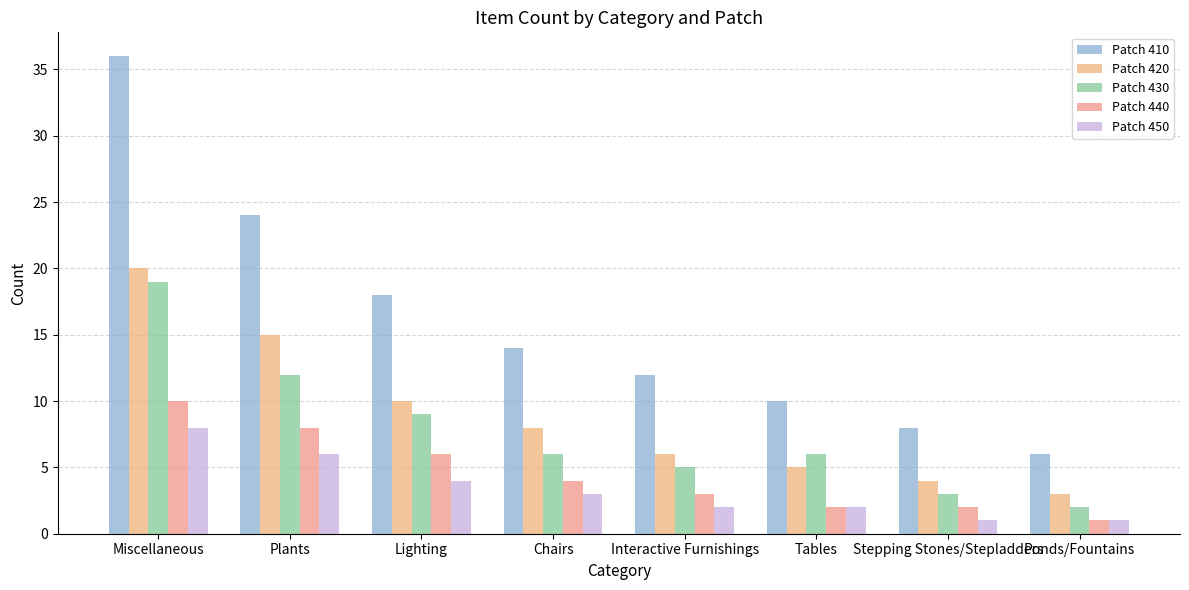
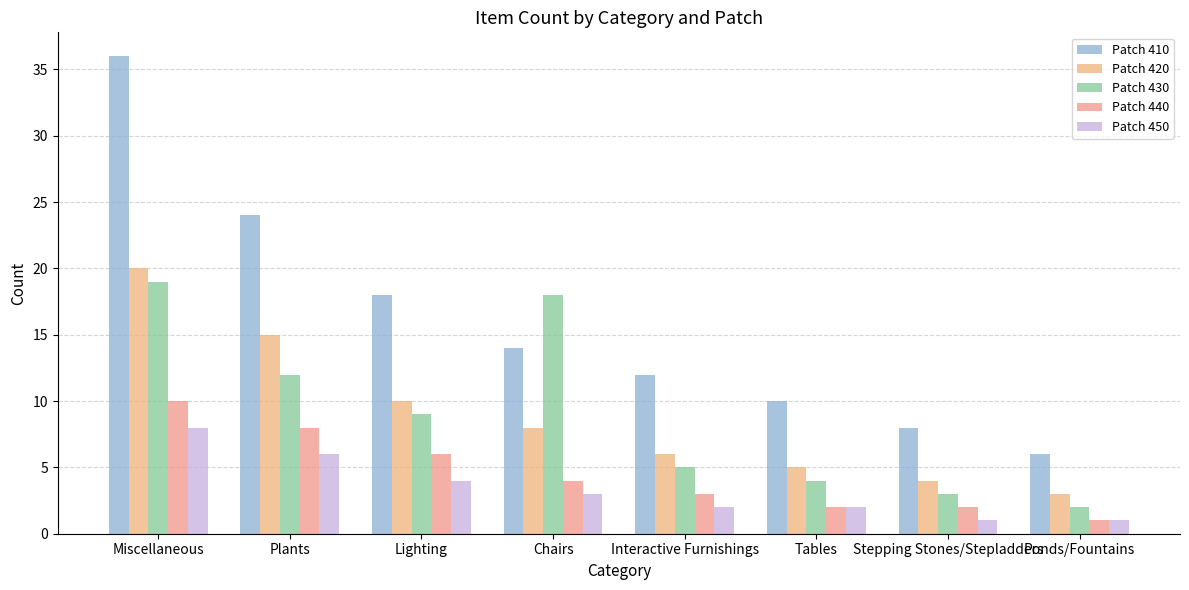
Patch 430, Chairs: 6 -> 18
Patch 430, Tables: 6 -> 4
